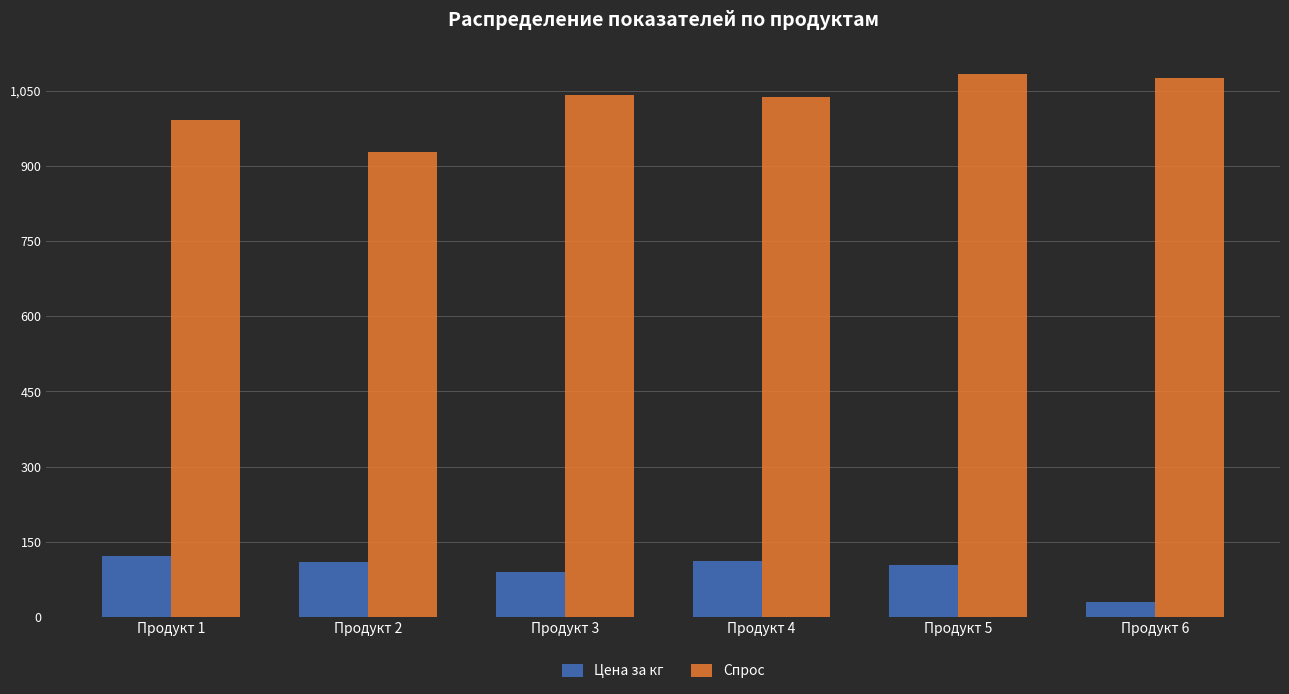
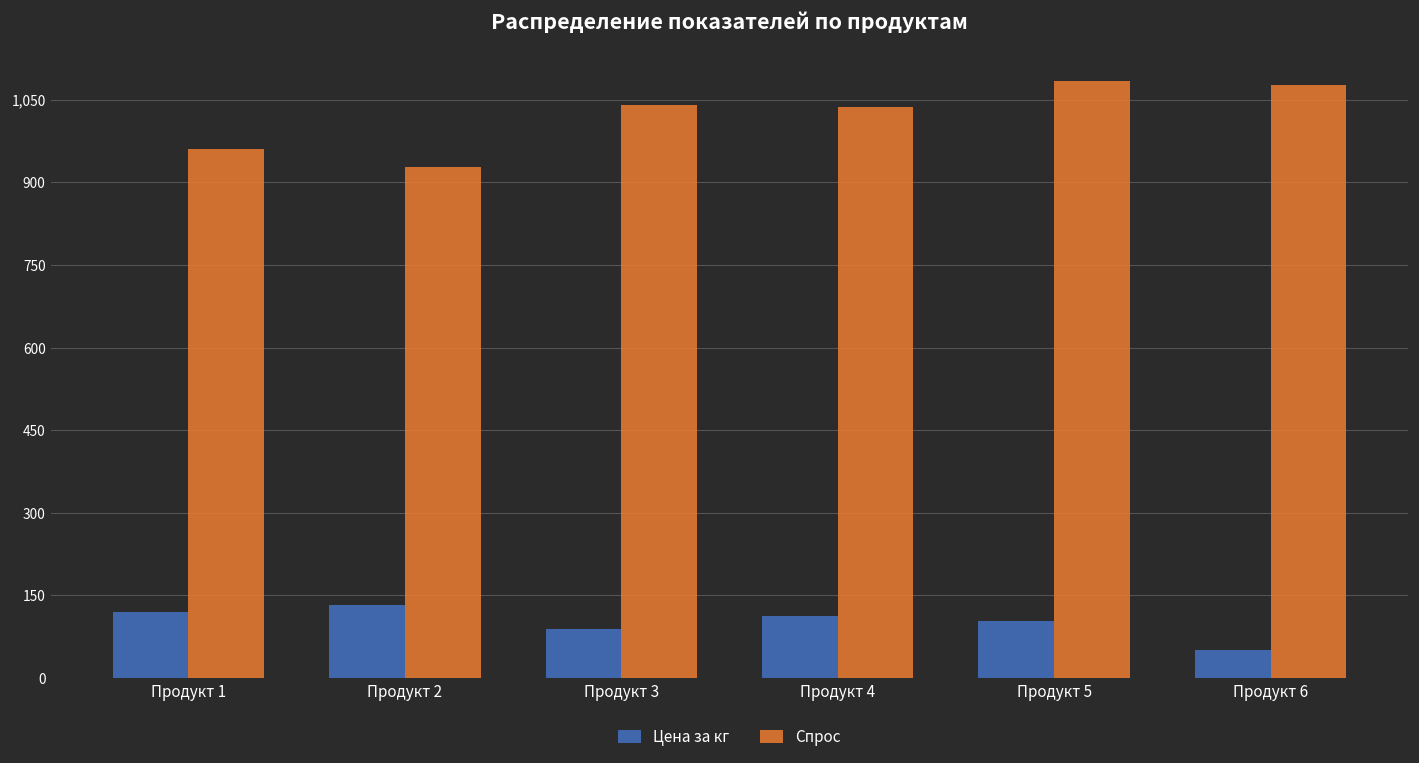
Спрос, Продукт 1: 990 -> 960
Цена за кг, Продукт 2: 110 -> 130
Цена за кг, Продукт 6: 30 -> 50
